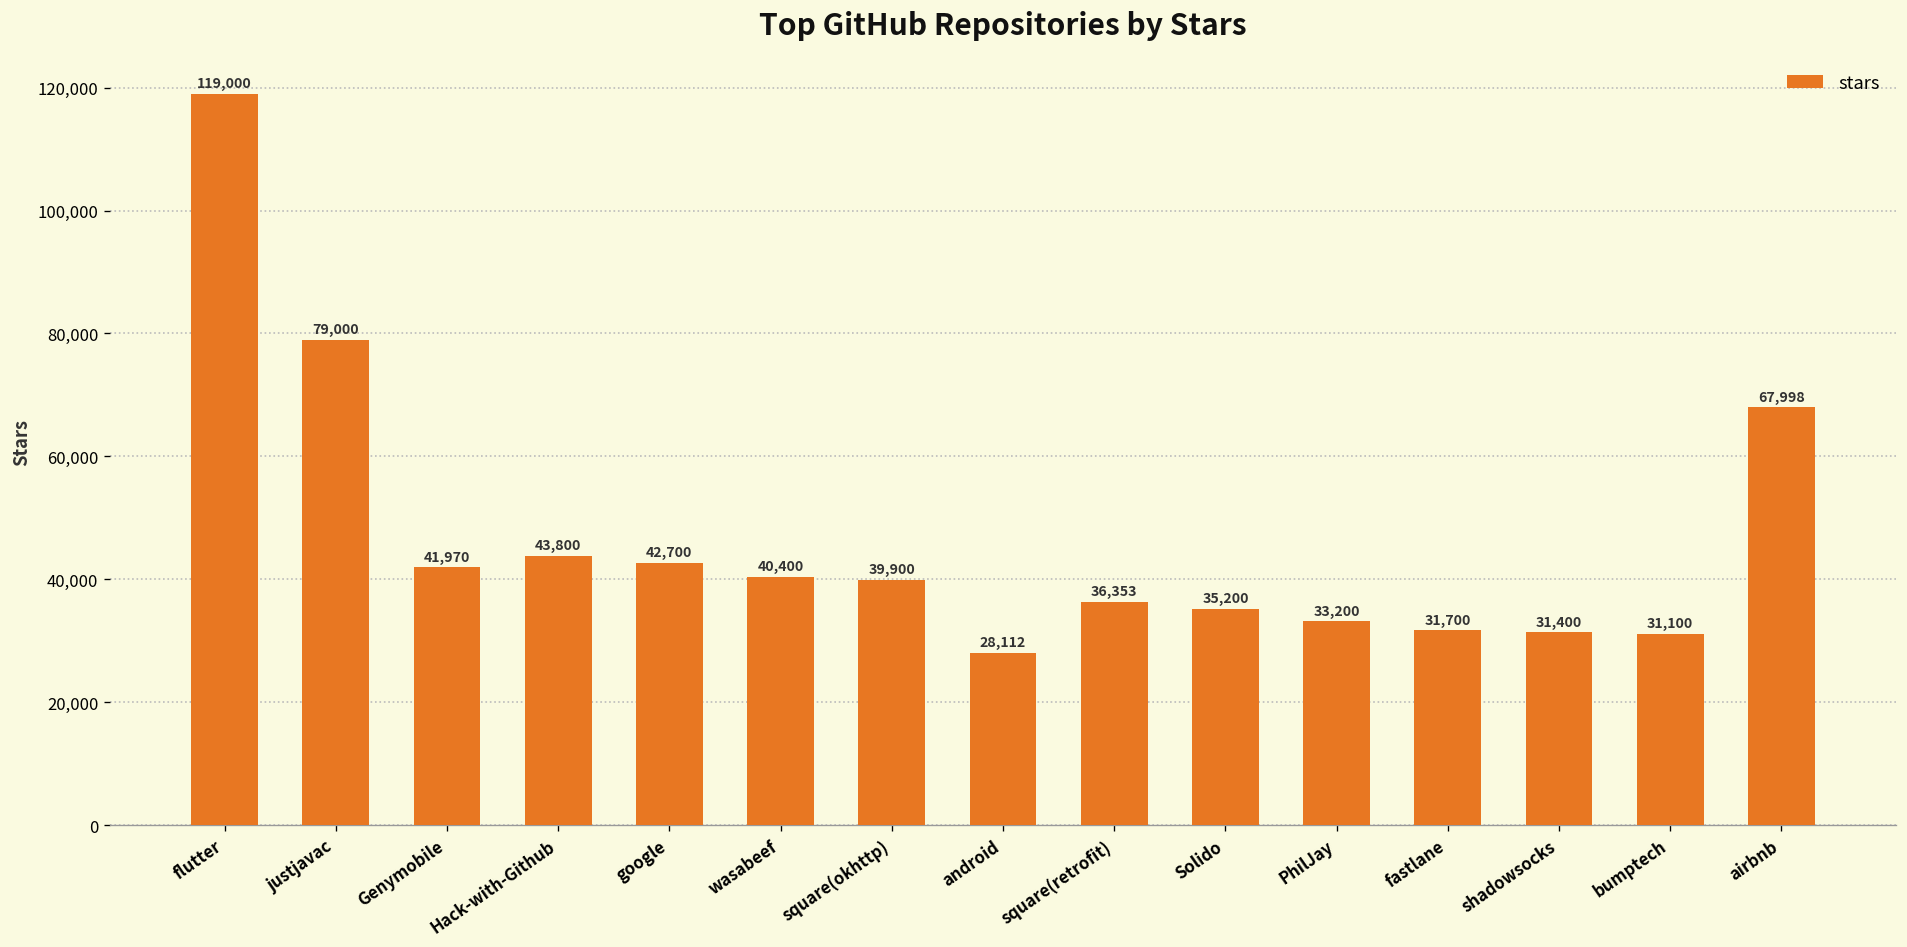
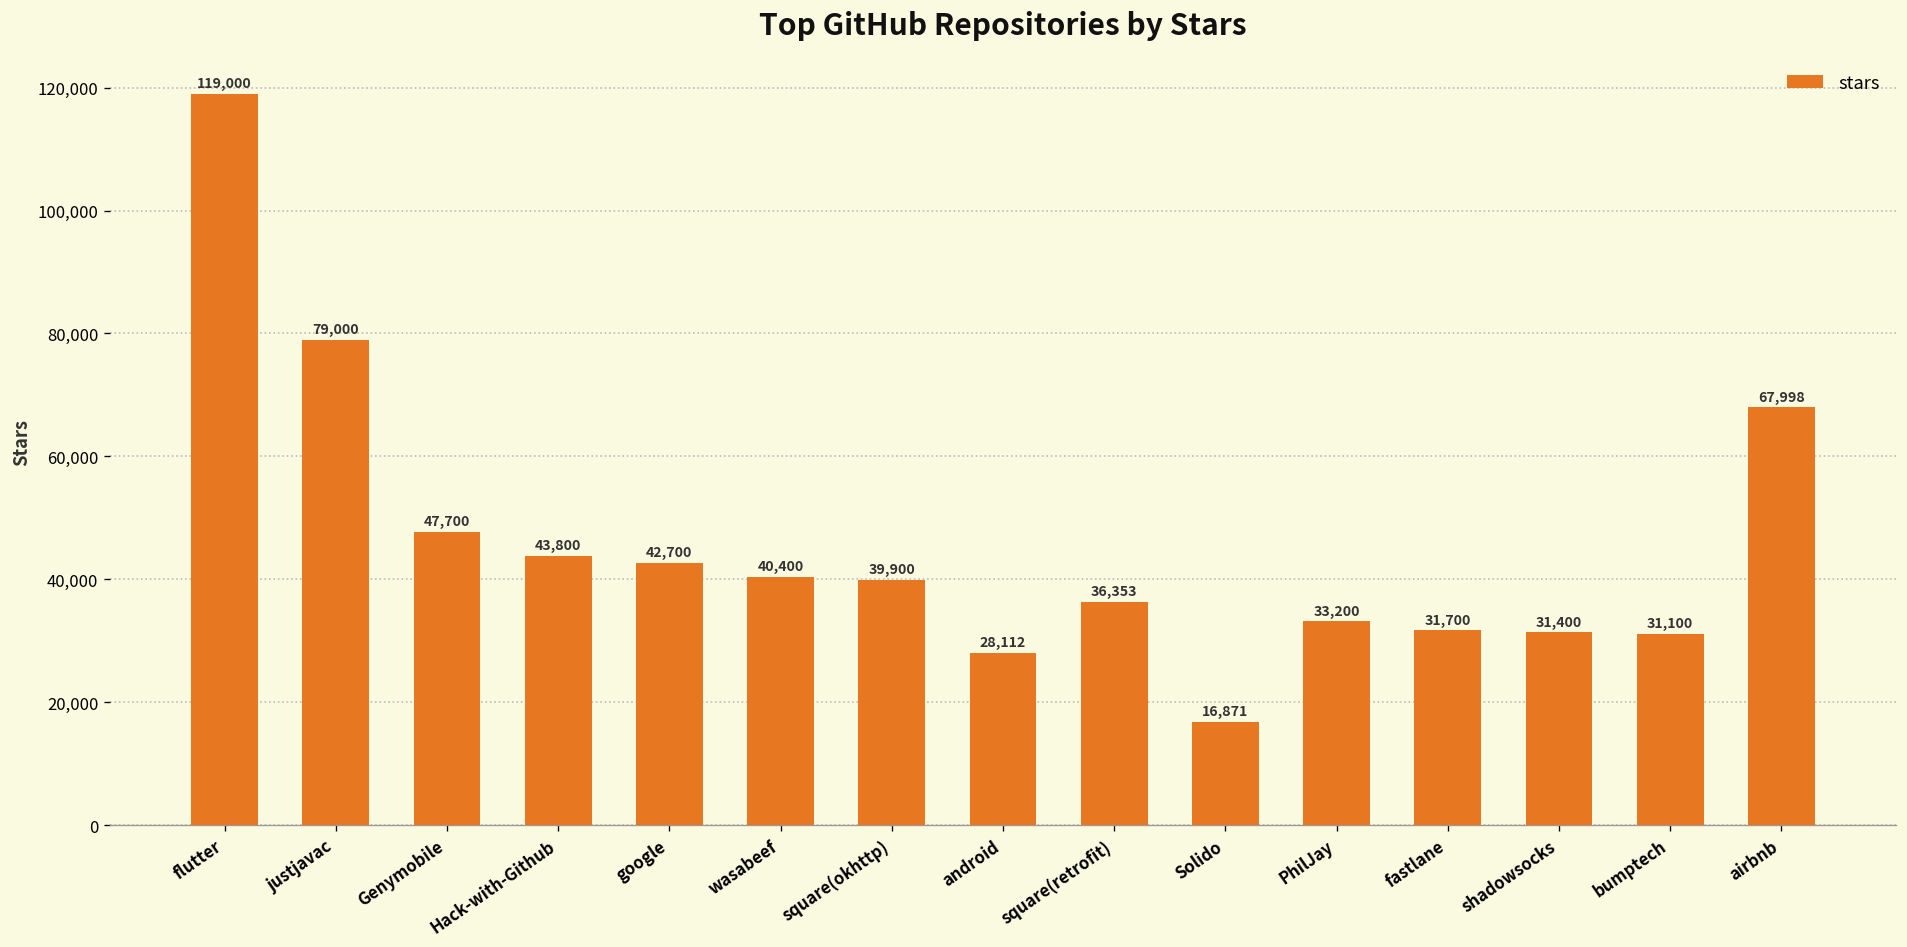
Genymobile: 41,970 -> 47,700
Solido: 35,200 -> 16,871
